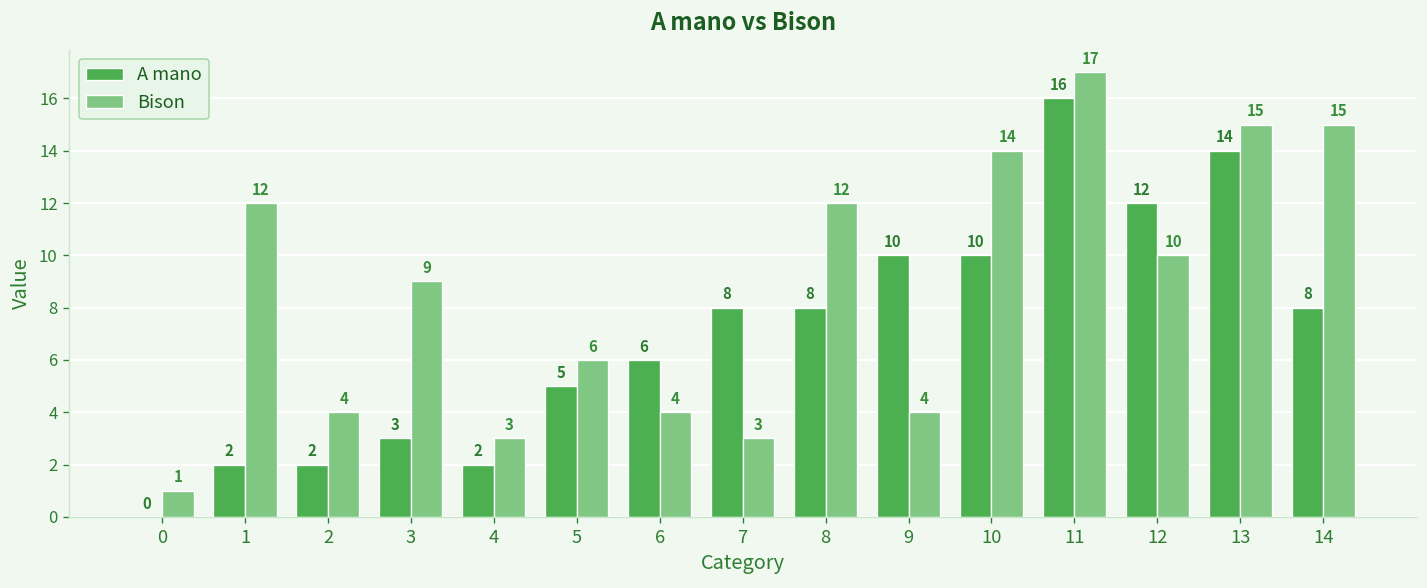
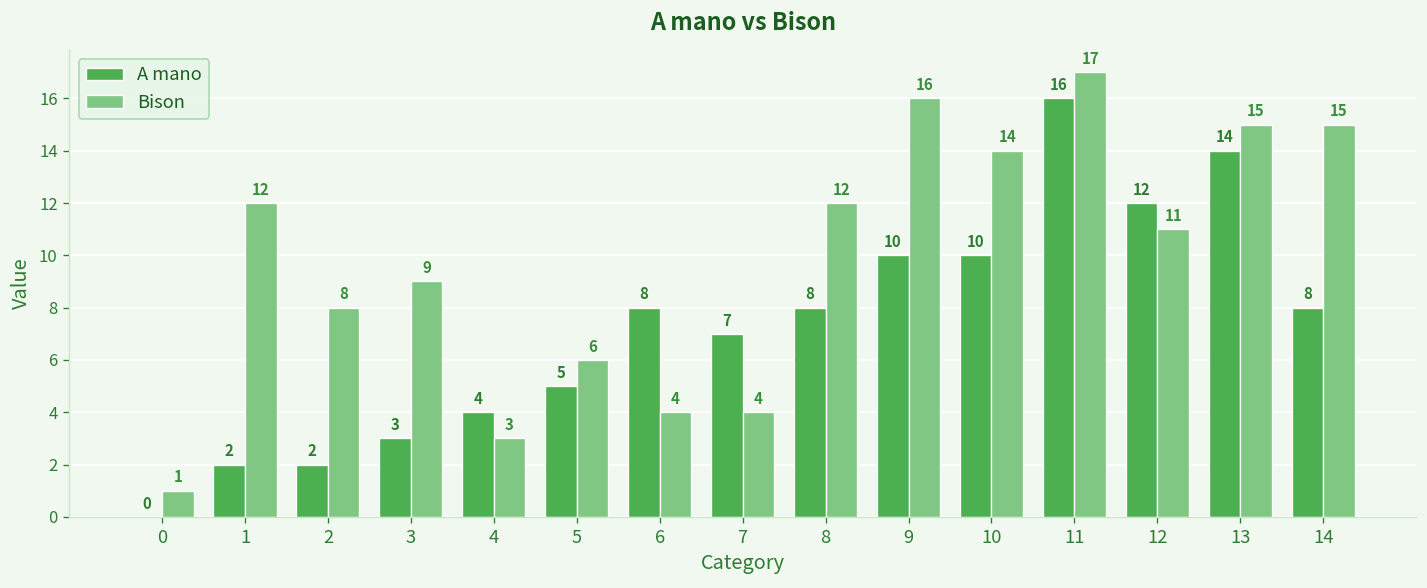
Bison, 2: 4 -> 8
A mano, 4: 2 -> 4
A mano, 6: 6 -> 8
A mano, 7: 8 -> 7
Bison, 7: 3 -> 4
Bison, 9: 4 -> 16
Bison, 12: 10 -> 11
